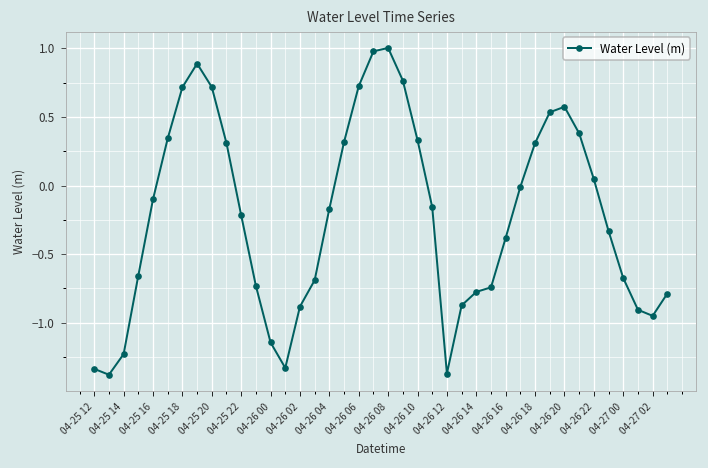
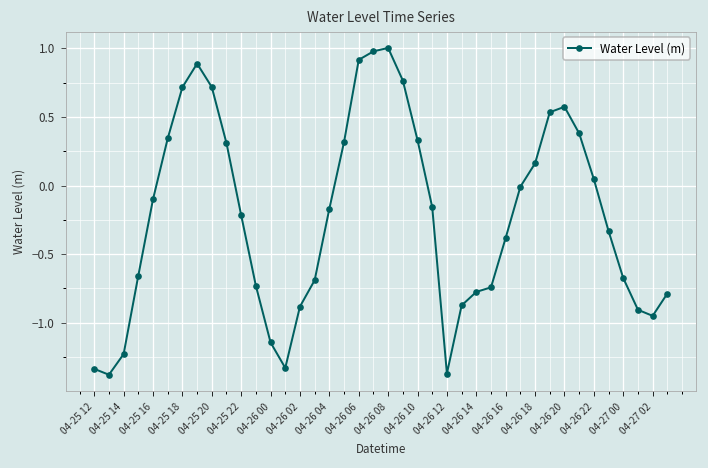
04-26 06: 0.73 -> 0.92
04-26 18: 0.31 -> 0.16
